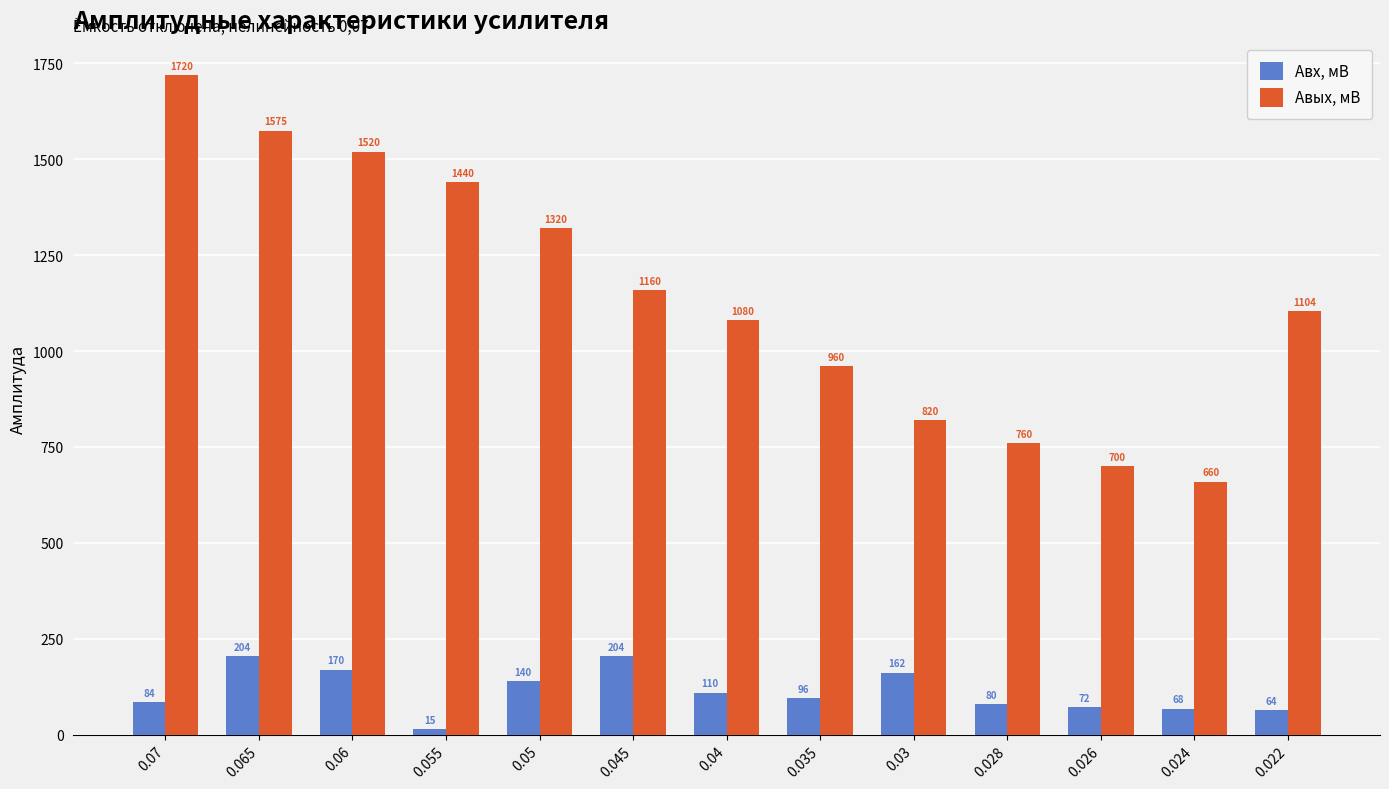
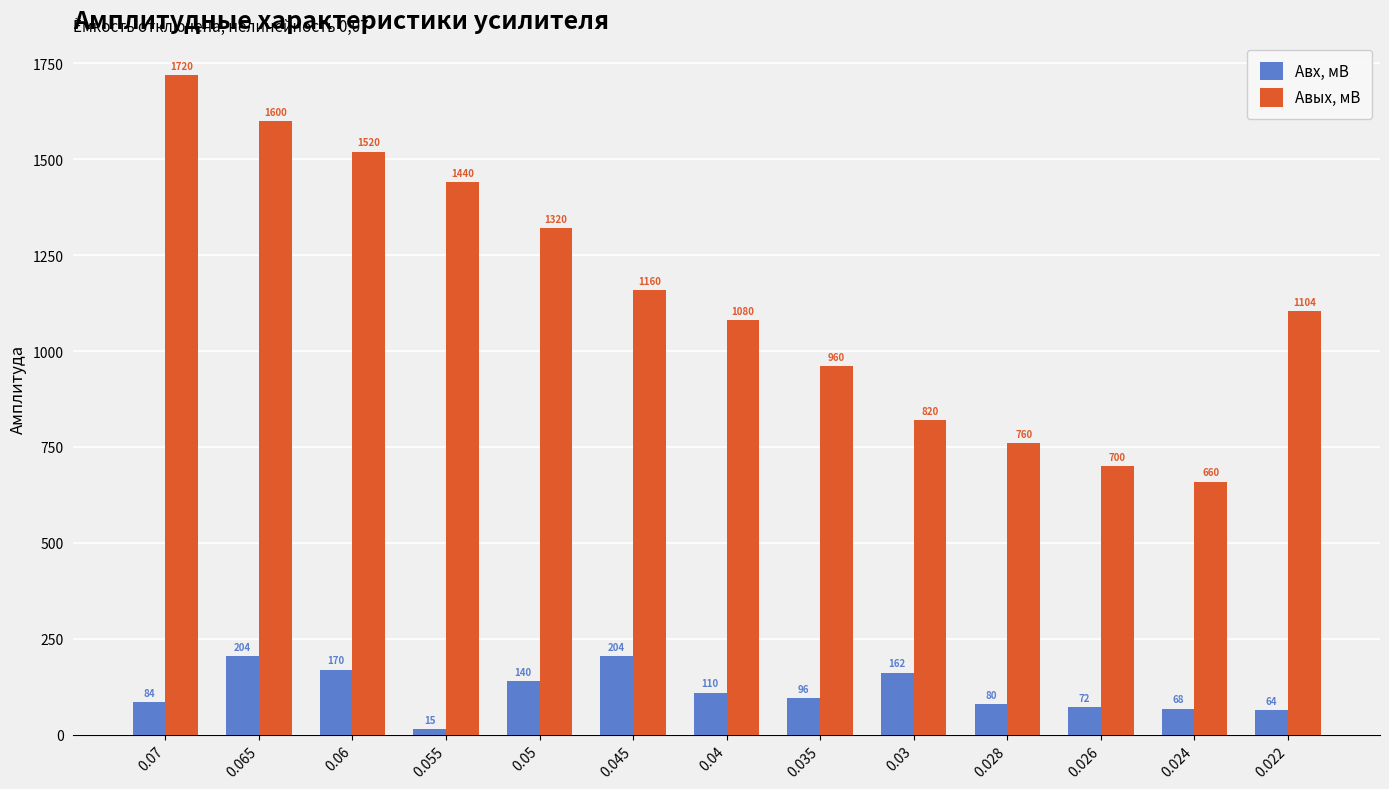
Авых, мВ, 0.065: 1575 -> 1600
